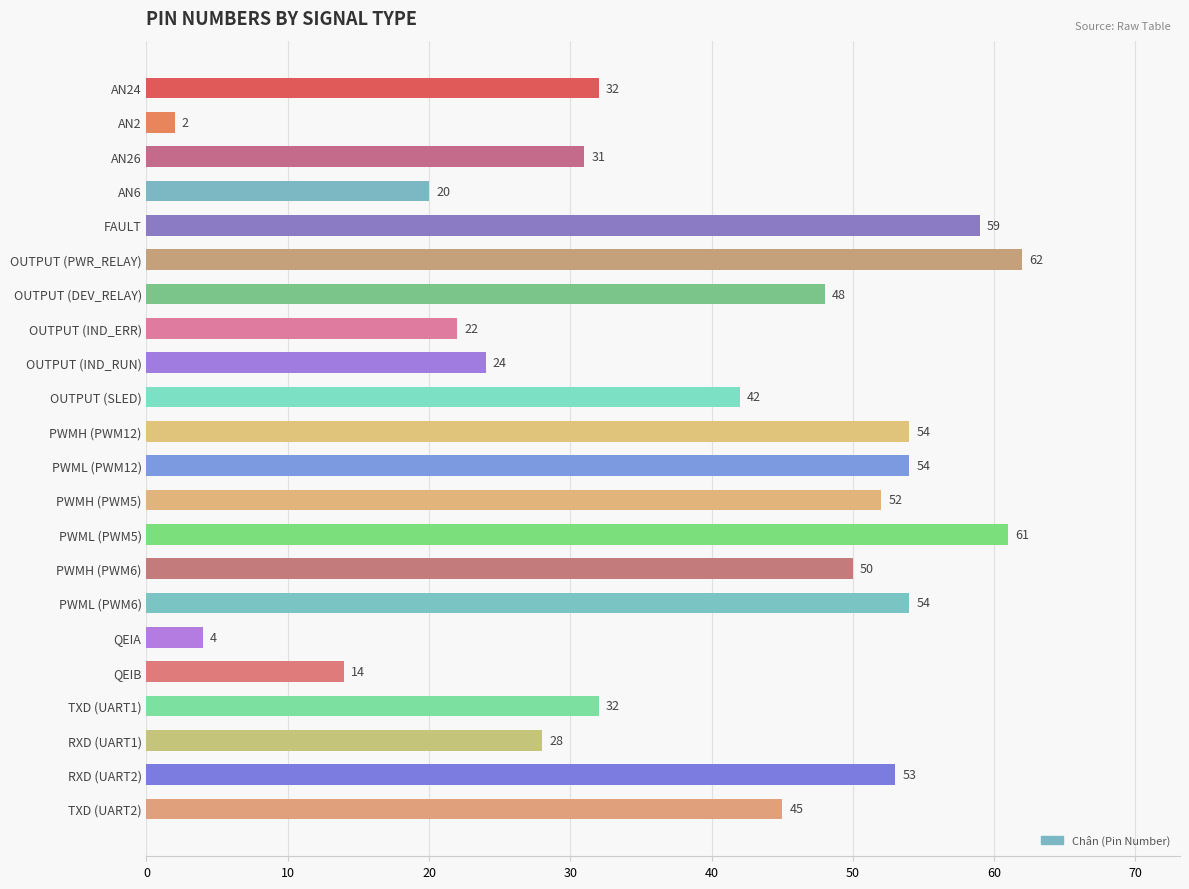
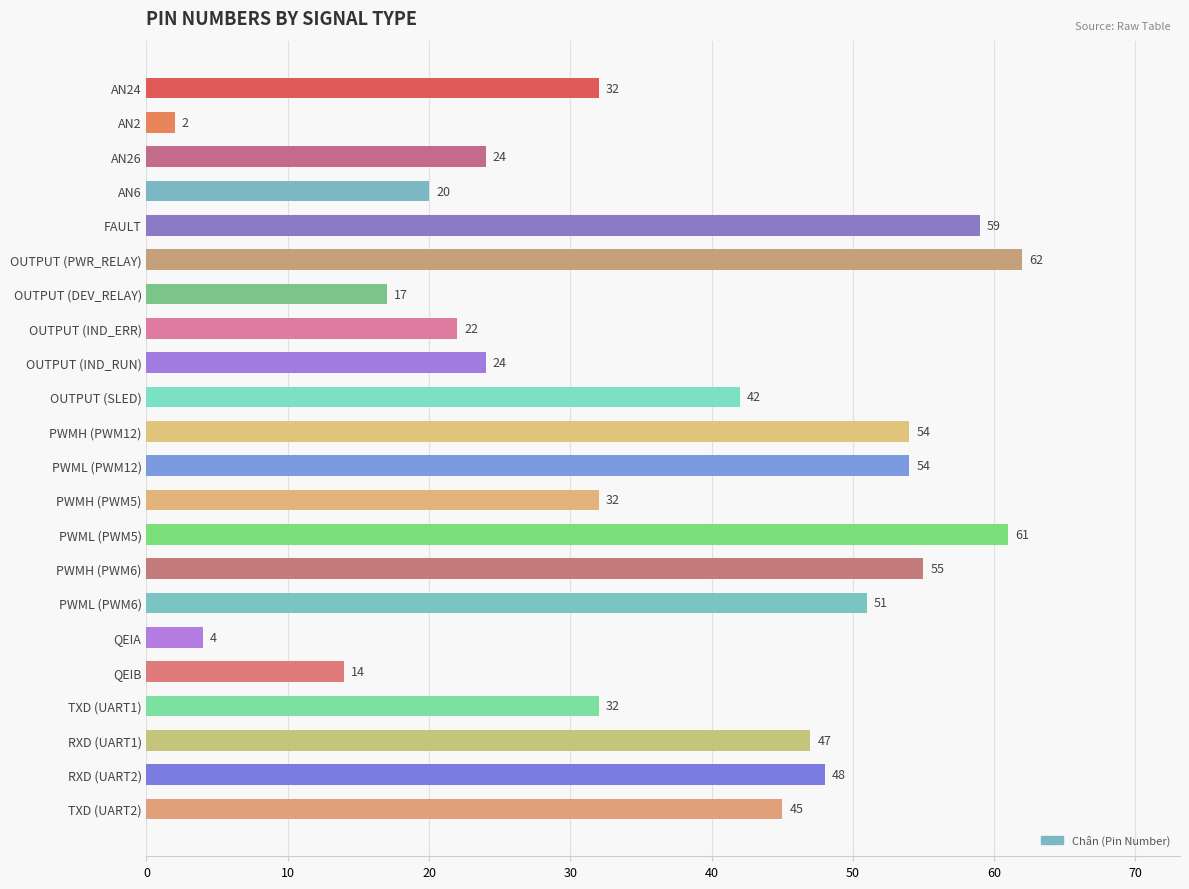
AN26: 31 -> 24
OUTPUT (DEV_RELAY): 48 -> 17
PWMH (PWM5): 52 -> 32
PWMH (PWM6): 50 -> 55
PWML (PWM6): 54 -> 51
RXD (UART1): 28 -> 47
RXD (UART2): 53 -> 48
